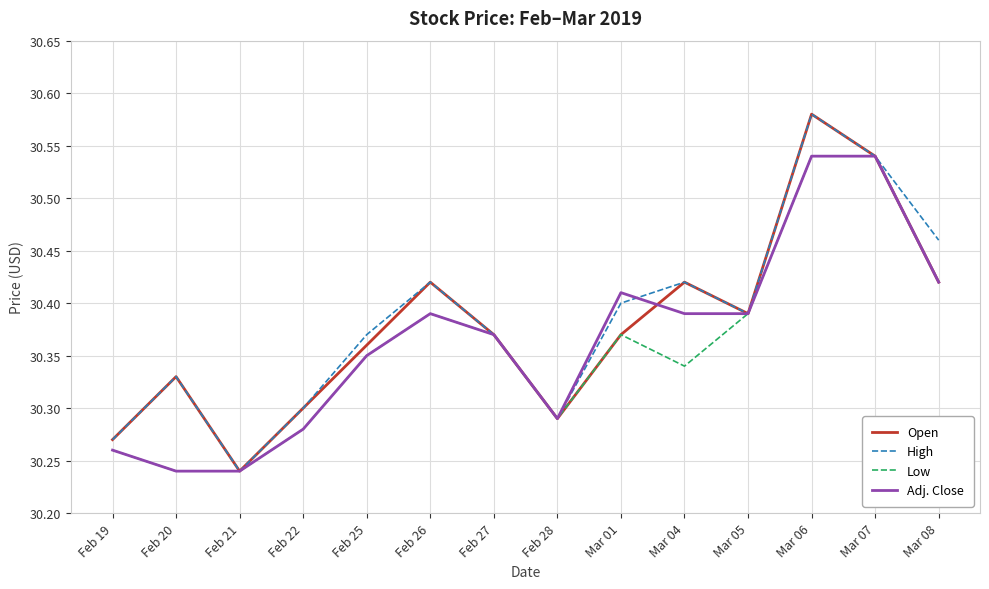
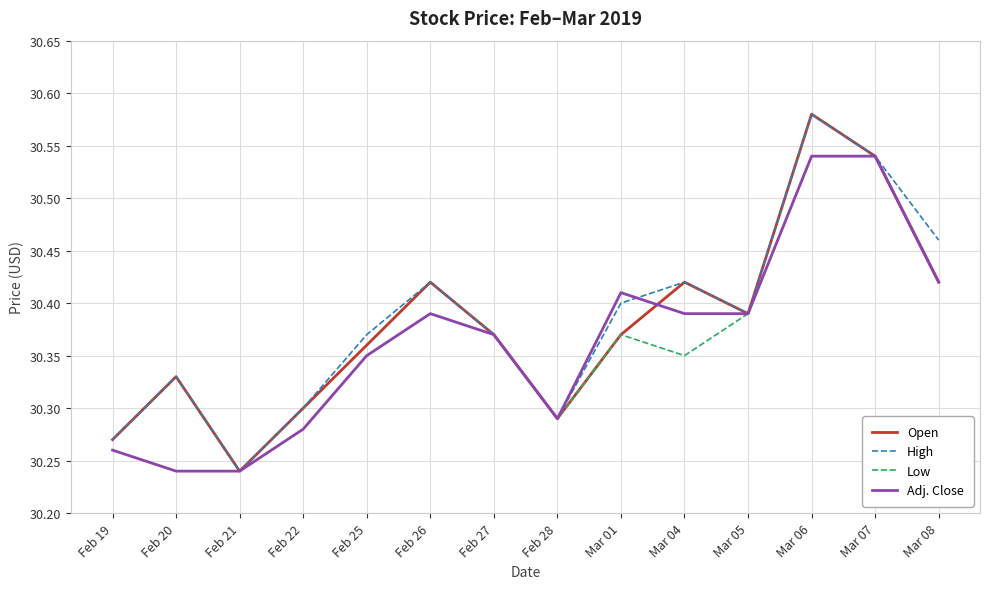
Low, Mar 04: 30.34 -> 30.35
